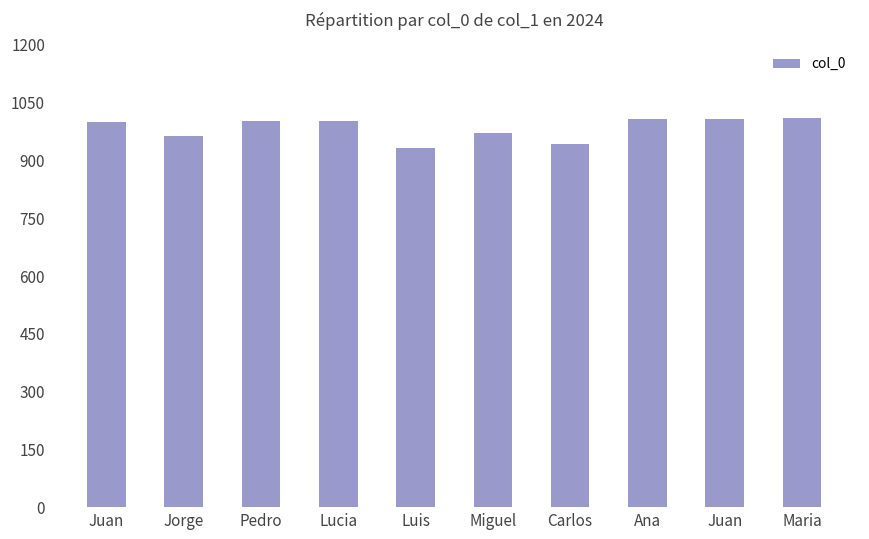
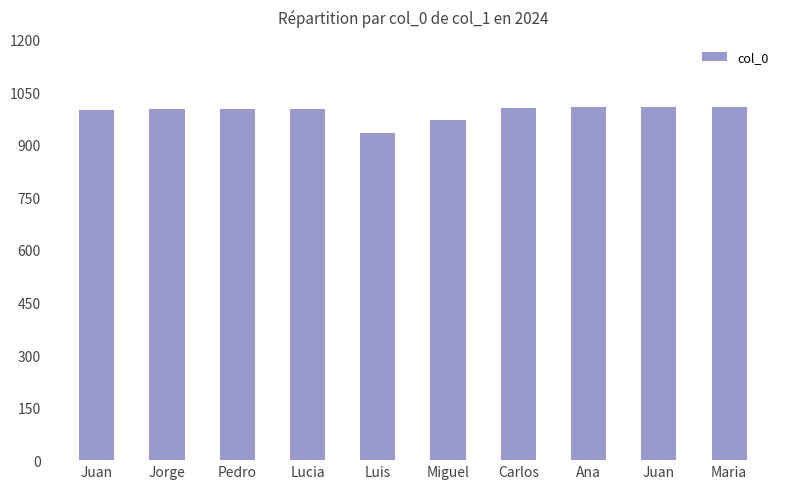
Jorge: 960 -> 1000
Carlos: 940 -> 1010
